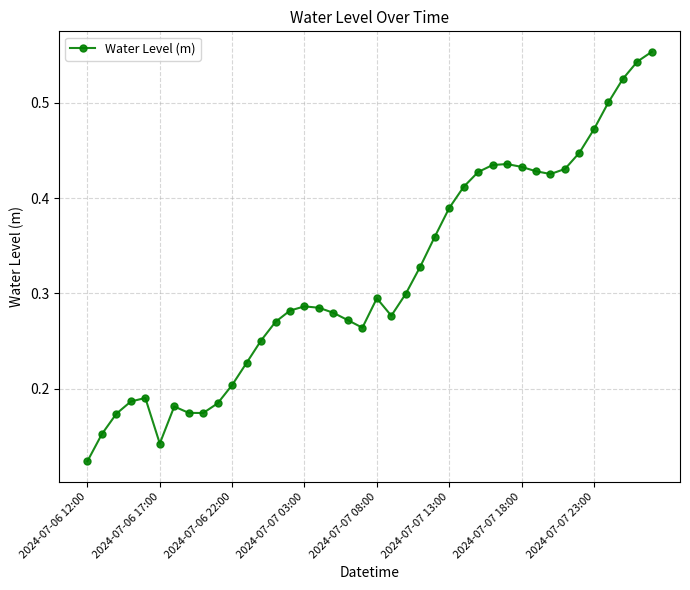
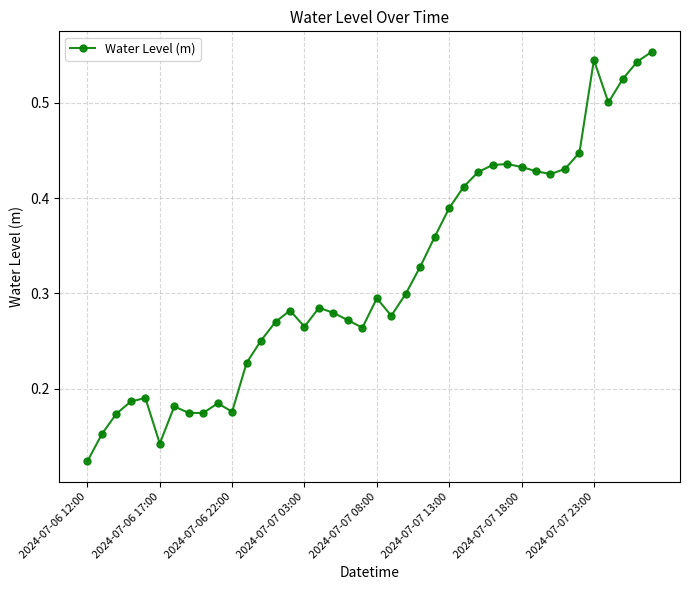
2024-07-06 22:00: 0.20 -> 0.18
2024-07-07 03:00: 0.29 -> 0.27
2024-07-07 23:00: 0.47 -> 0.54
